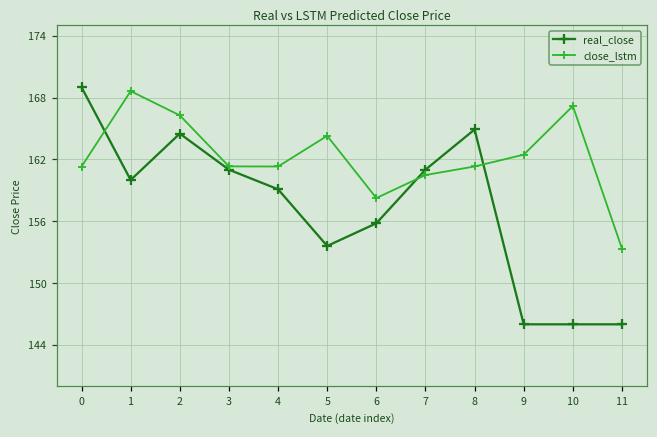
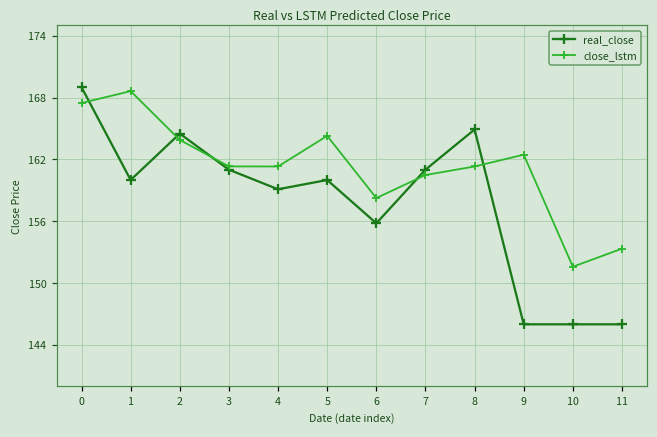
close_lstm, 0: 161 -> 167
close_lstm, 2: 166 -> 164
real_close, 5: 154 -> 160
close_lstm, 10: 167 -> 152
